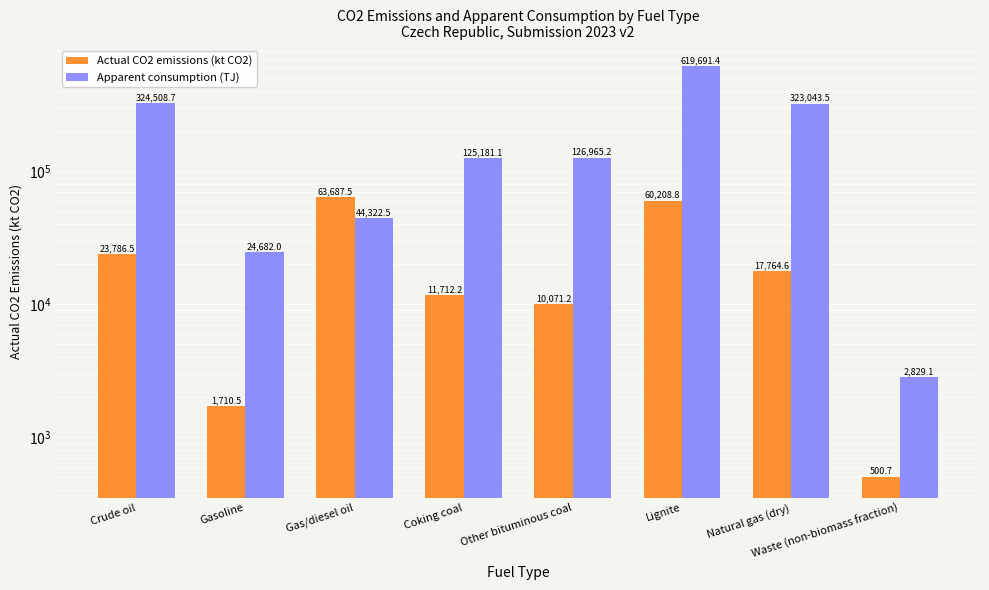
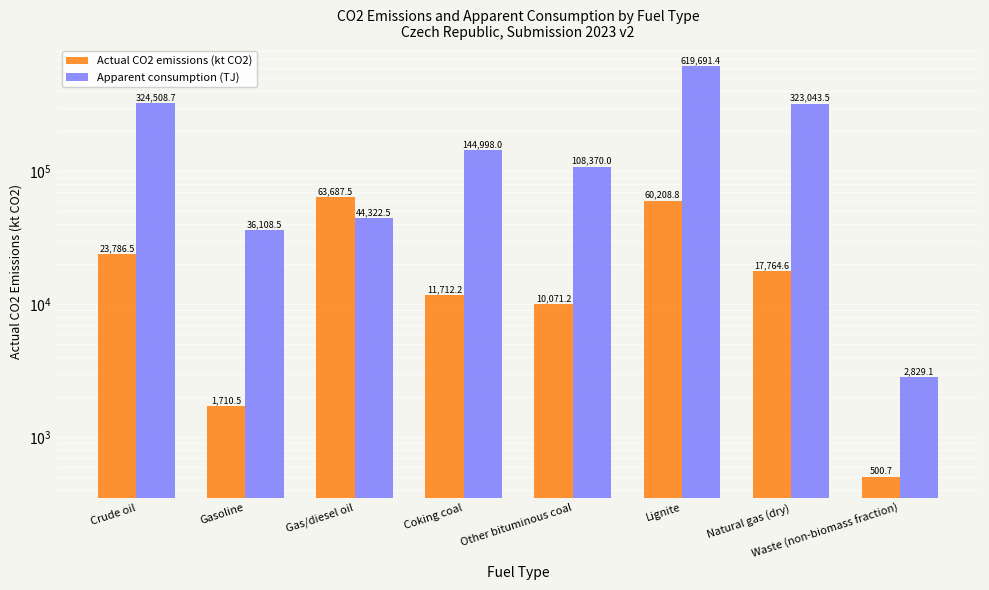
Apparent consumption (TJ), Gasoline: 24,682.0 -> 36,108.5
Apparent consumption (TJ), Coking coal: 125,181.1 -> 144,998.0
Apparent consumption (TJ), Other bituminous coal: 126,965.2 -> 108,370.0
